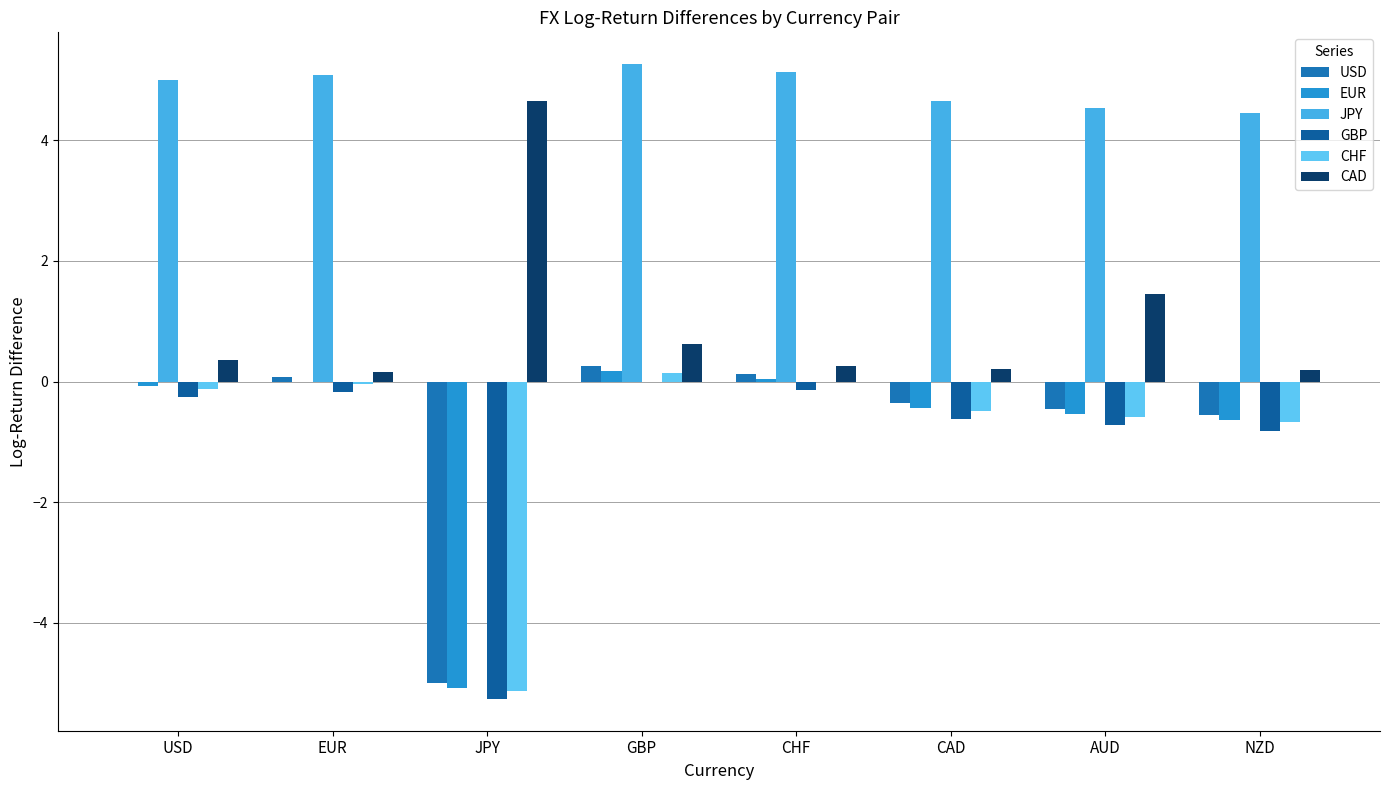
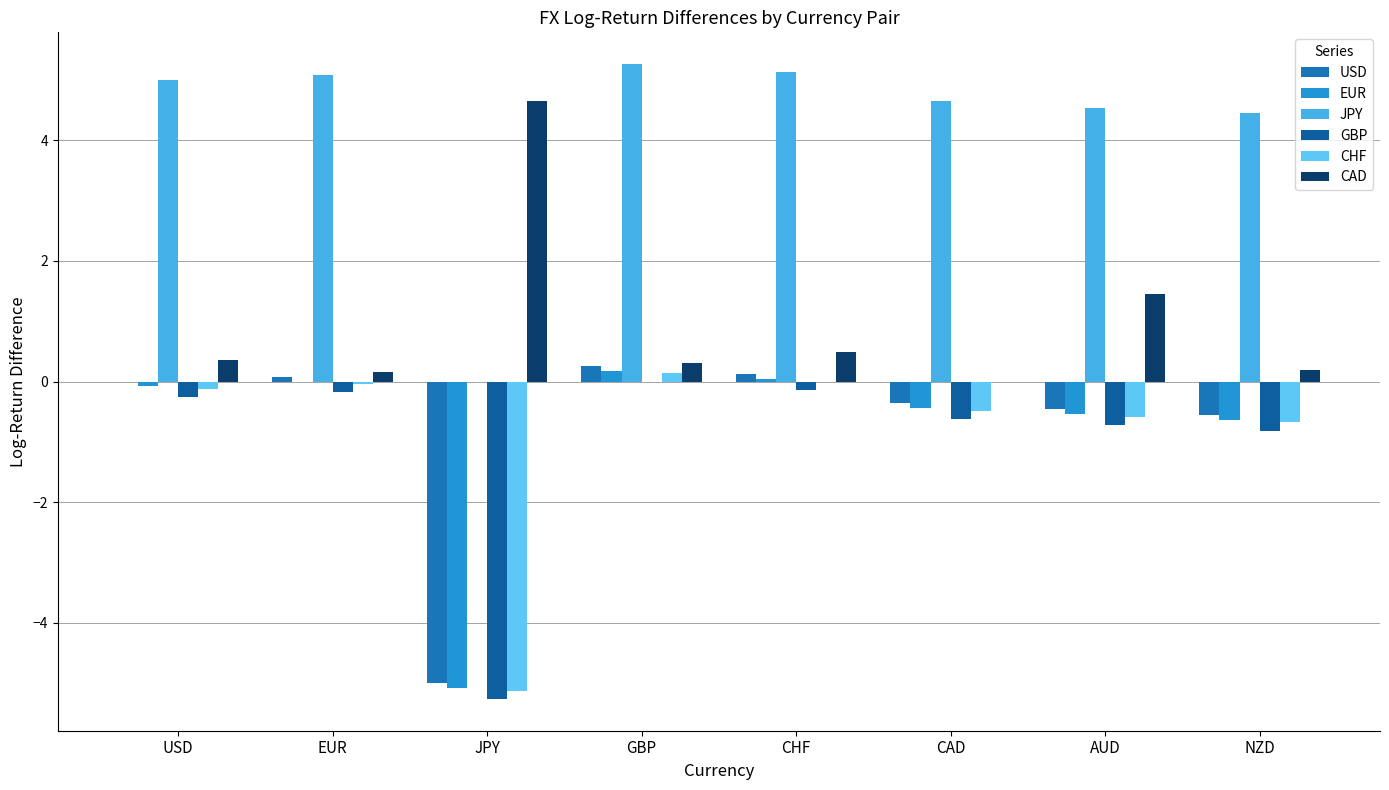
CAD, GBP: 0.6 -> 0.3
CAD, CHF: 0.3 -> 0.5
CAD, CAD: 0.2 -> 0.0
